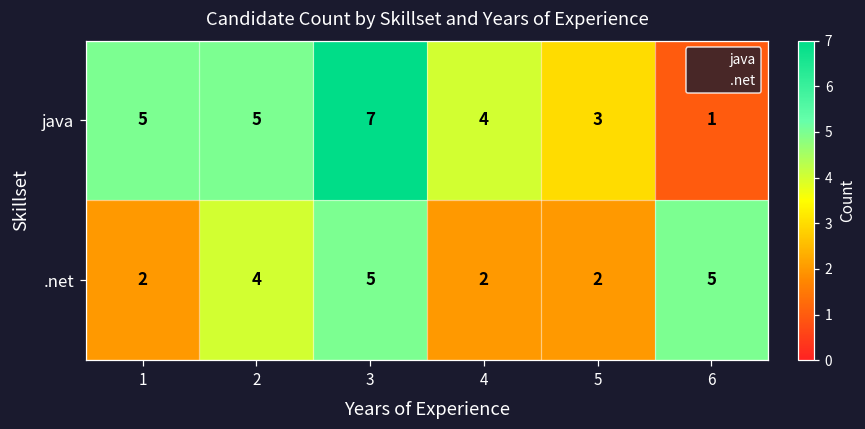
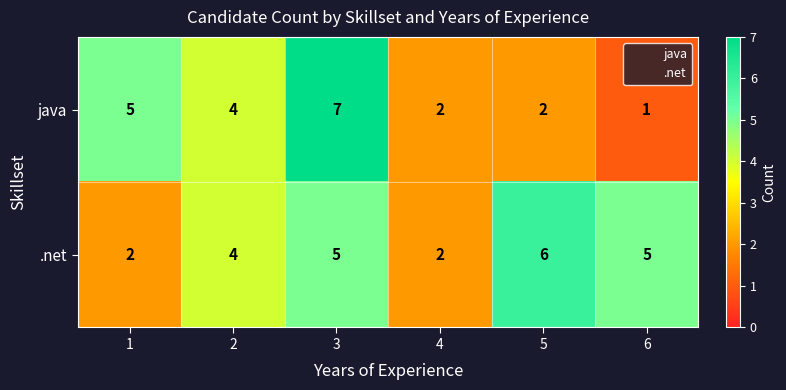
java, 2: 5 -> 4
java, 4: 4 -> 2
java, 5: 3 -> 2
.net, 5: 2 -> 6
